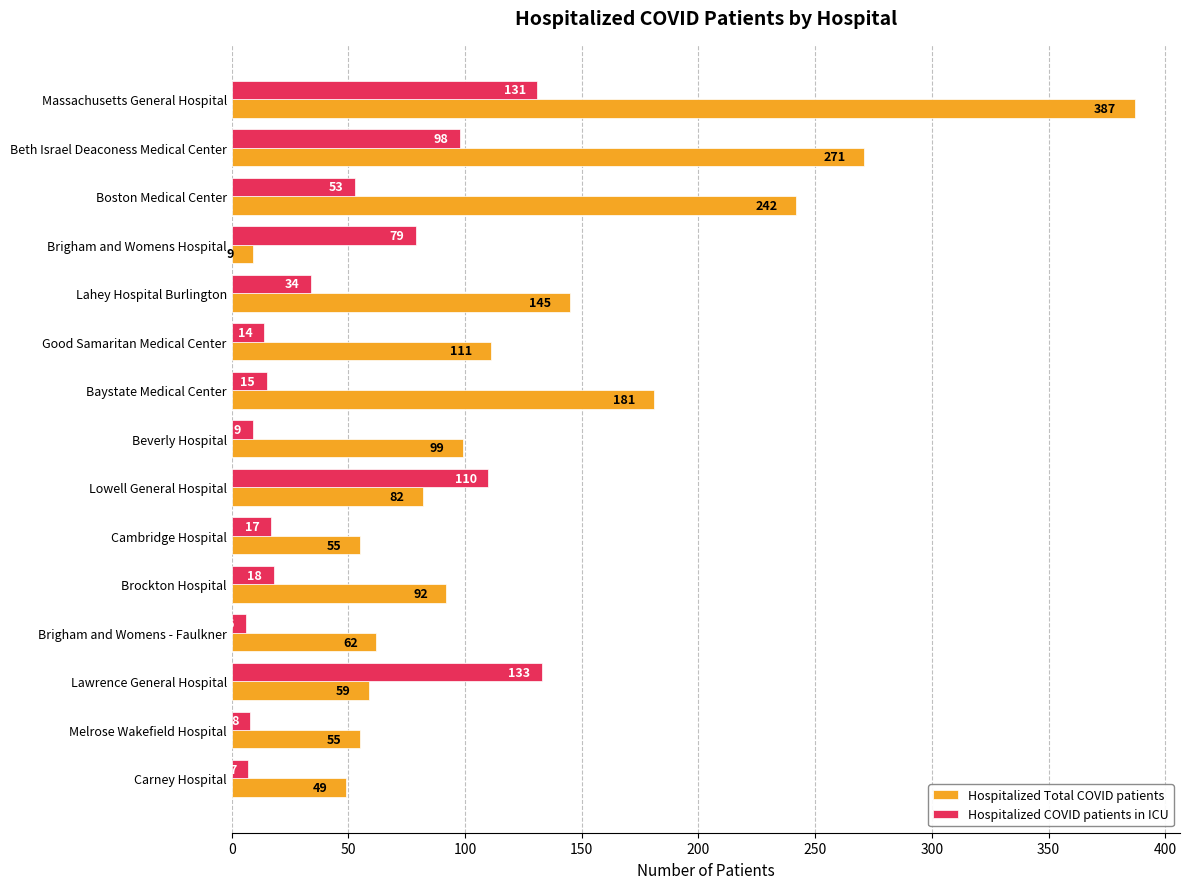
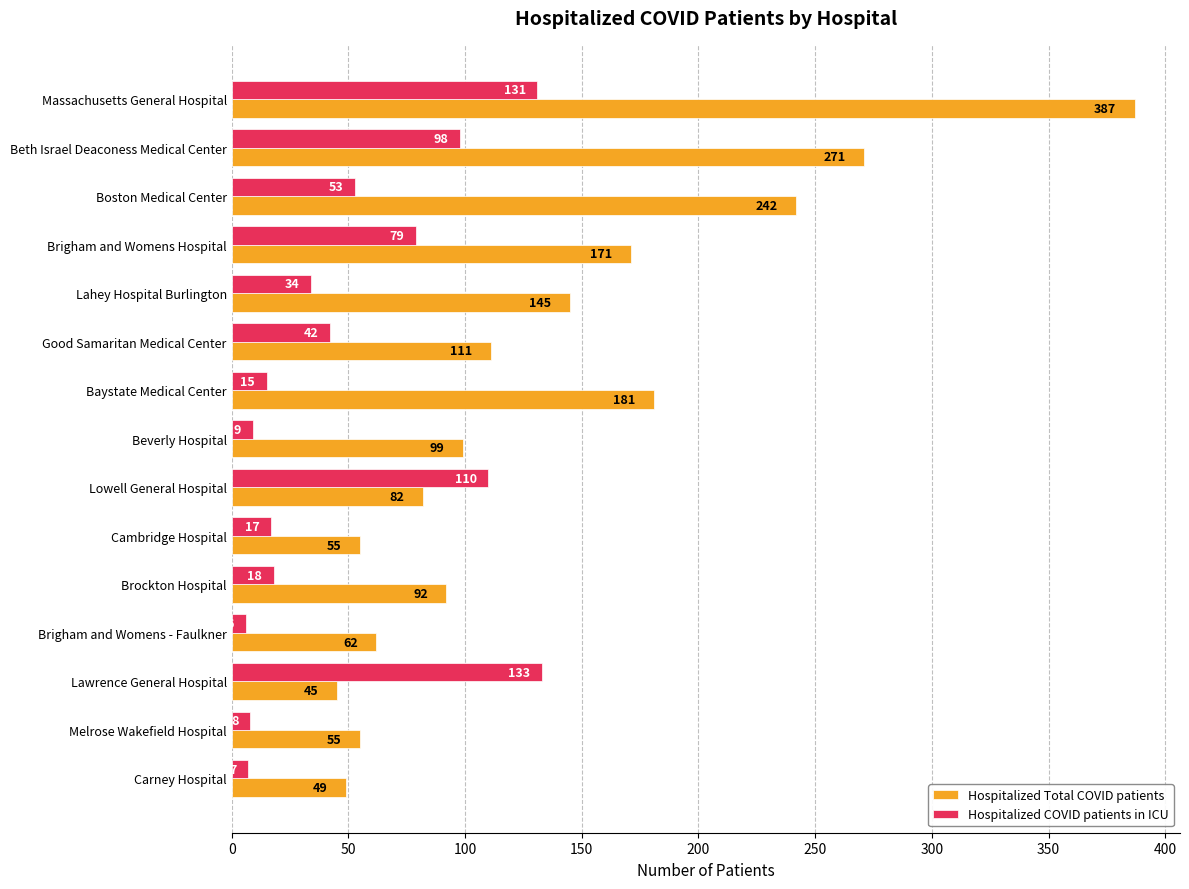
Hospitalized Total COVID patients, Brigham and Womens Hospital: 9 -> 171
Hospitalized COVID patients in ICU, Good Samaritan Medical Center: 14 -> 42
Hospitalized Total COVID patients, Lawrence General Hospital: 59 -> 45
